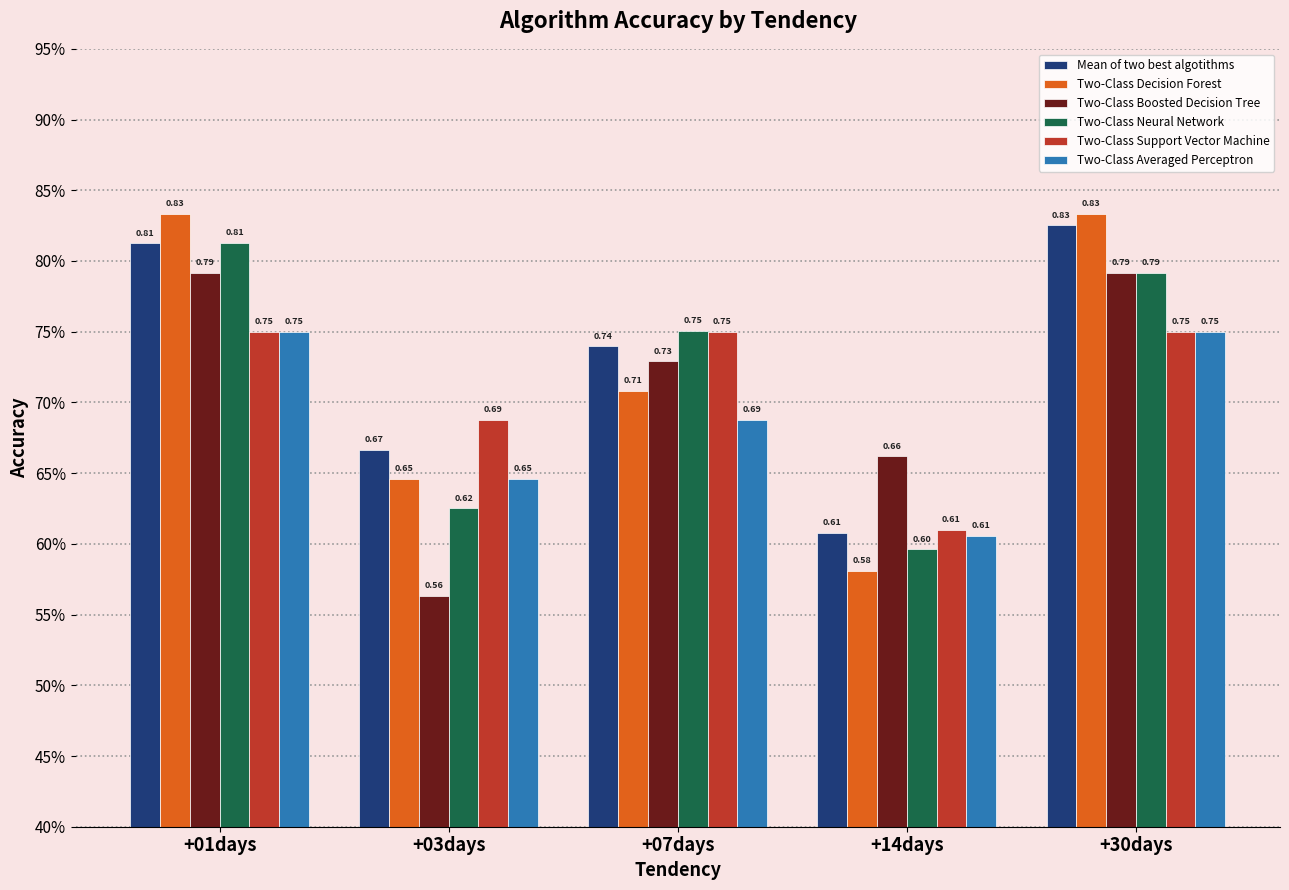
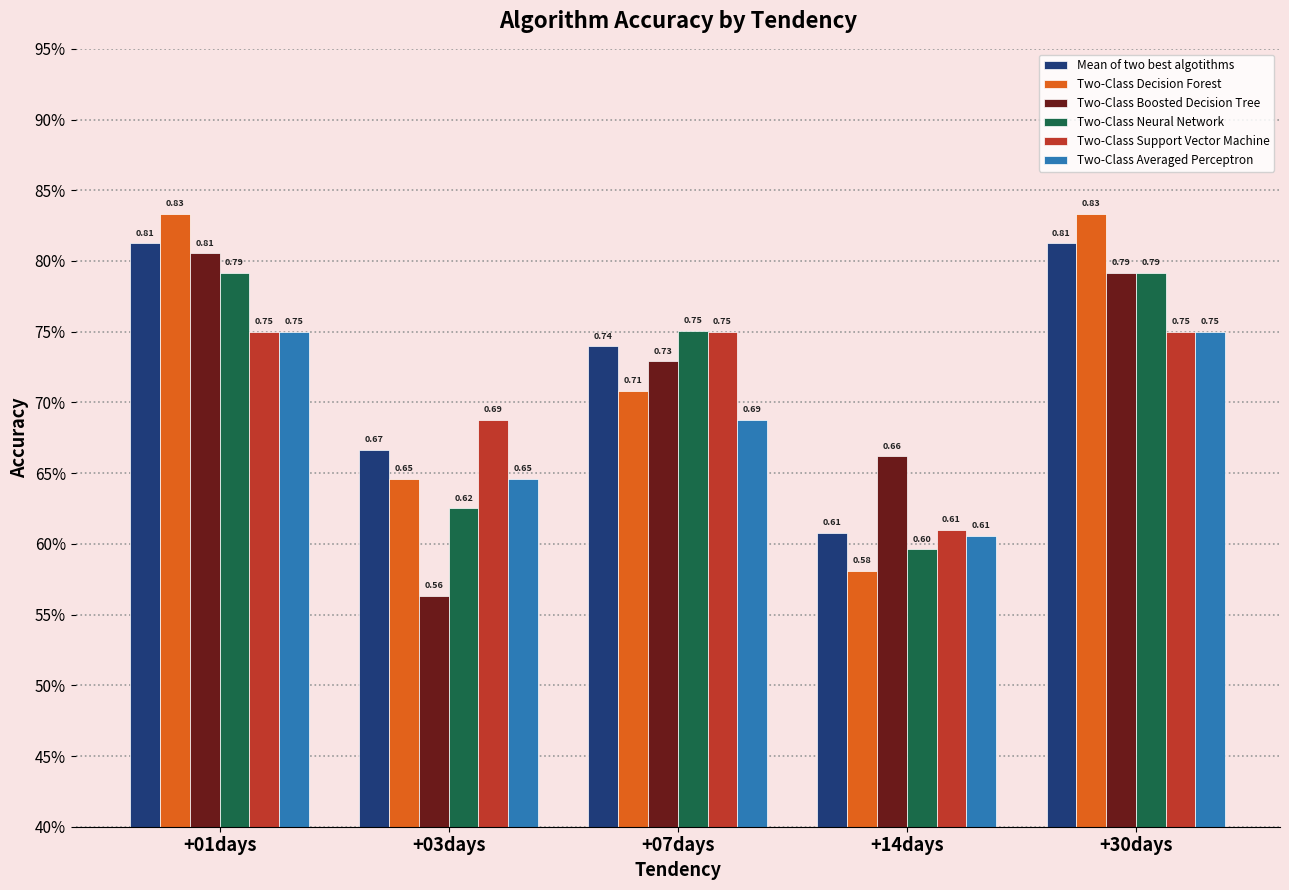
Two-Class Boosted Decision Tree, +01days: 0.79 -> 0.81
Two-Class Neural Network, +01days: 0.81 -> 0.79
Mean of two best algotithms, +30days: 0.83 -> 0.81
